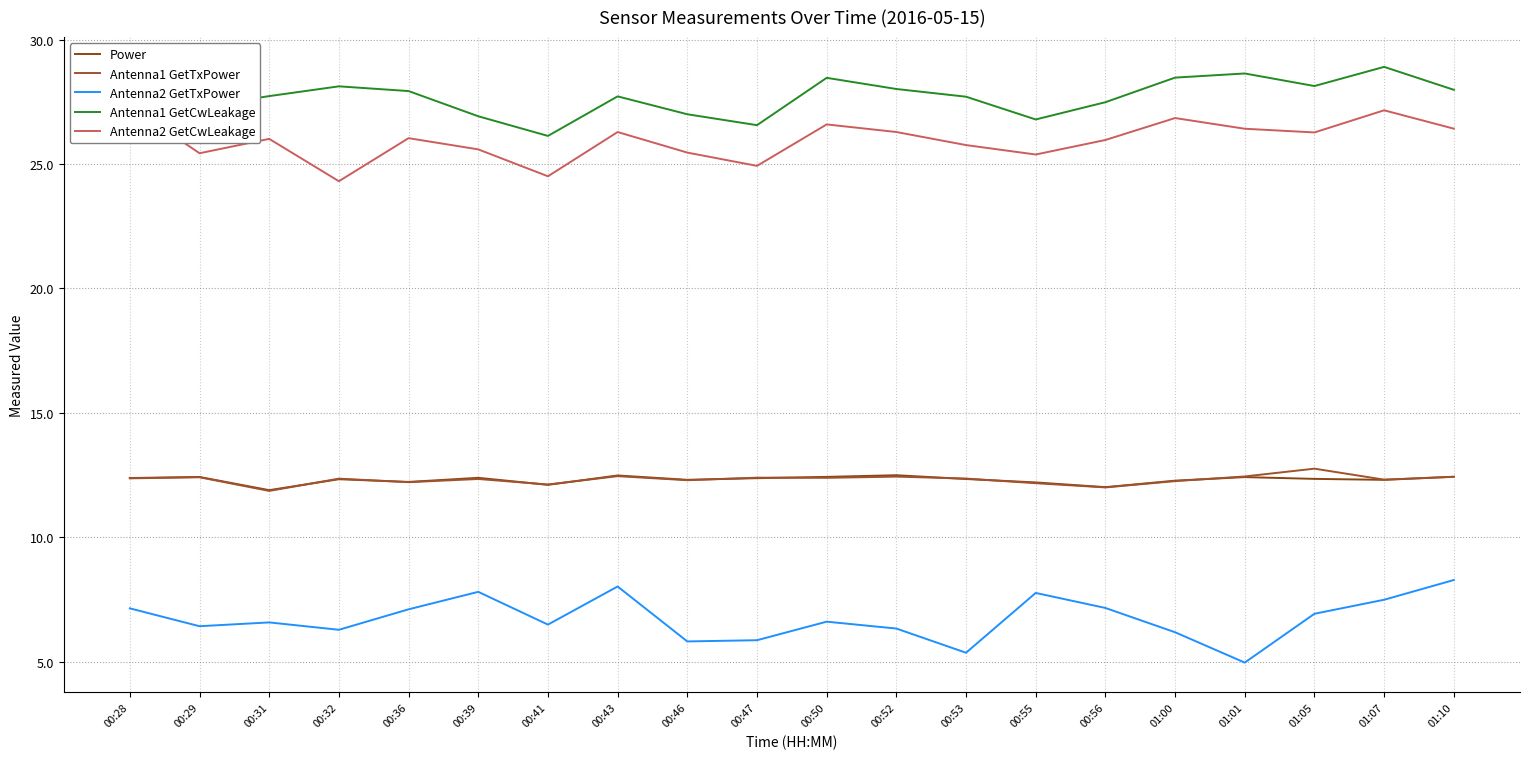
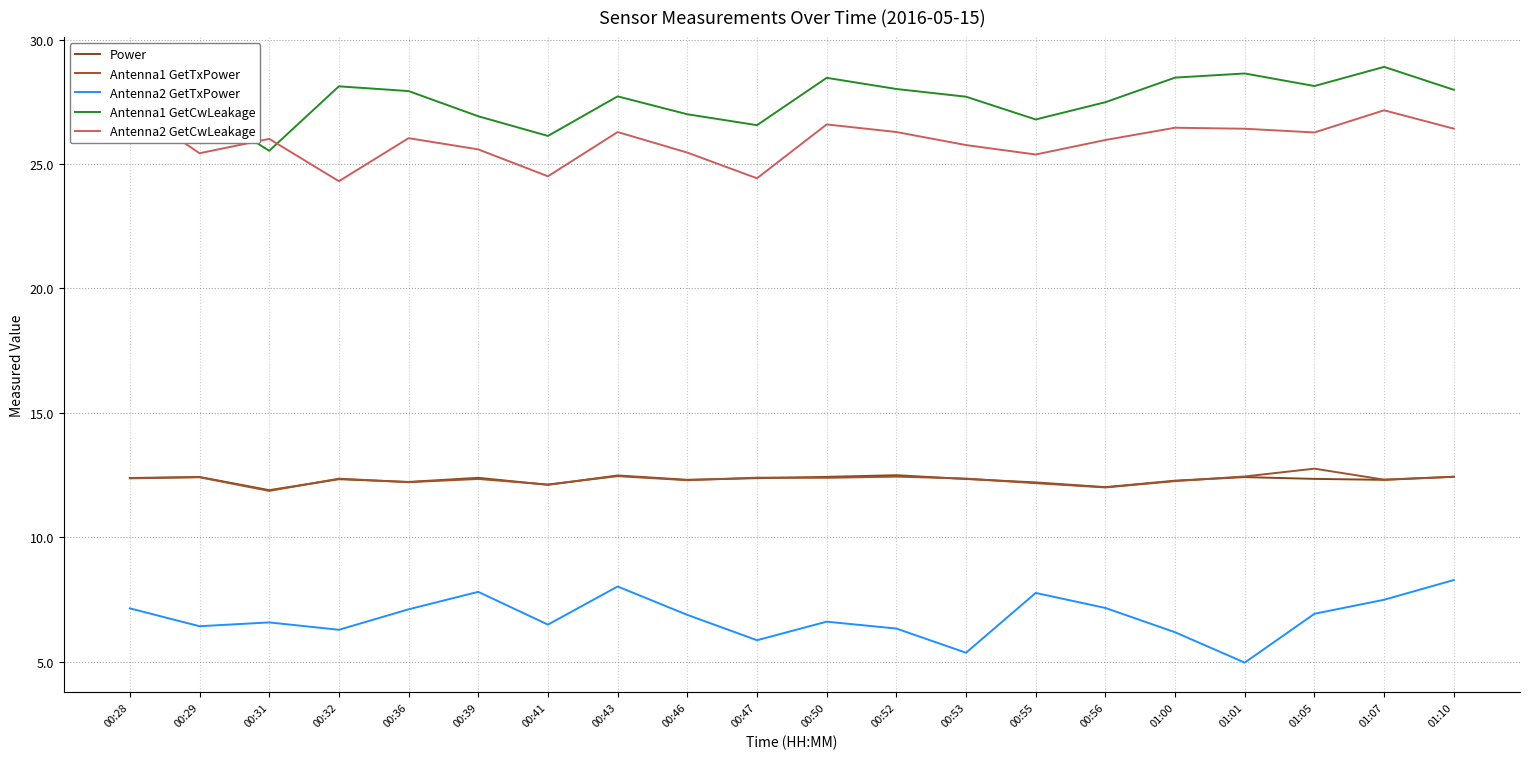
Antenna1 GetCwLeakage, 00:31: 27.7 -> 25.5
Antenna2 GetTxPower, 00:46: 5.8 -> 6.9
Antenna2 GetCwLeakage, 00:47: 24.9 -> 24.4
Antenna2 GetCwLeakage, 01:00: 26.9 -> 26.5
